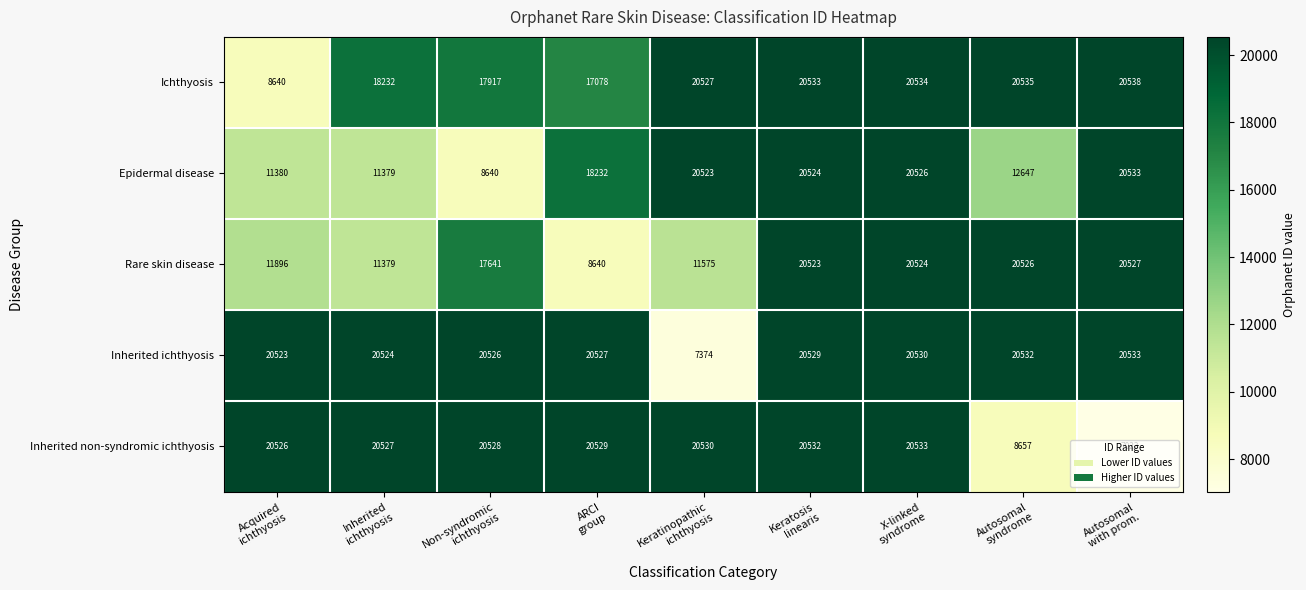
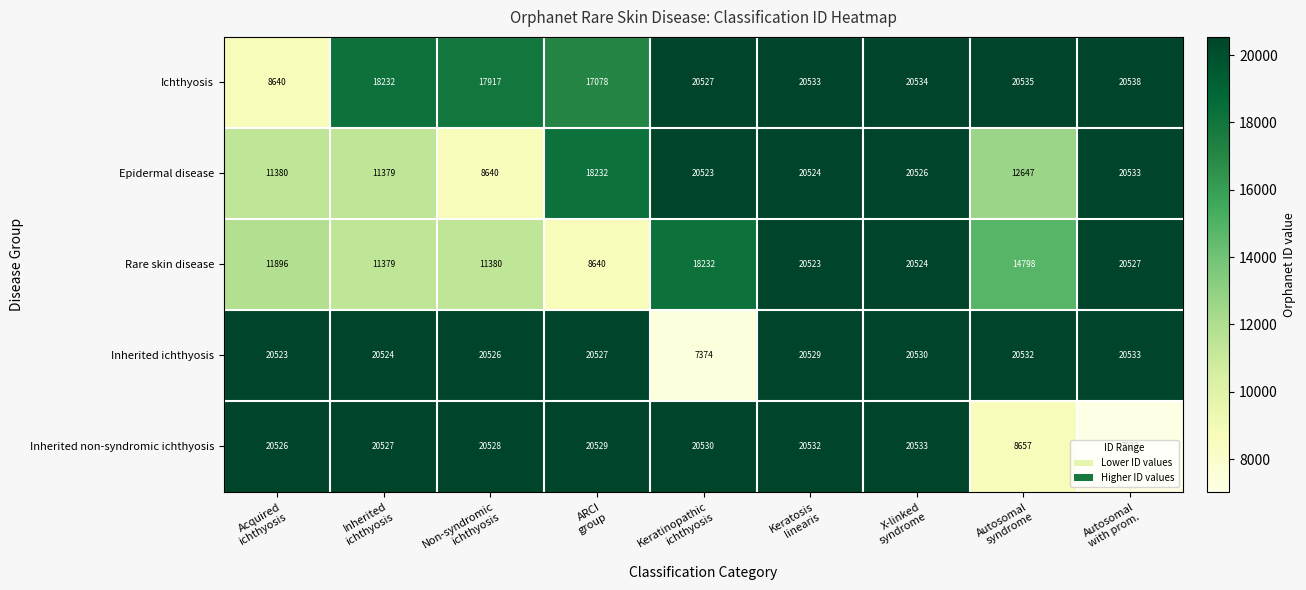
Rare skin disease, Non-syndromic ichthyosis: 17641 -> 11380
Rare skin disease, Keratinopathic ichthyosis: 11575 -> 18232
Rare skin disease, Autosomal syndrome: 20526 -> 14798
